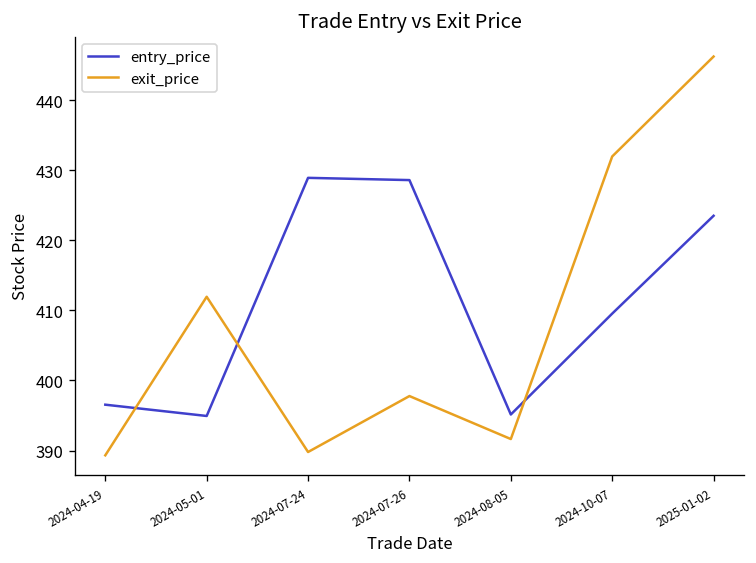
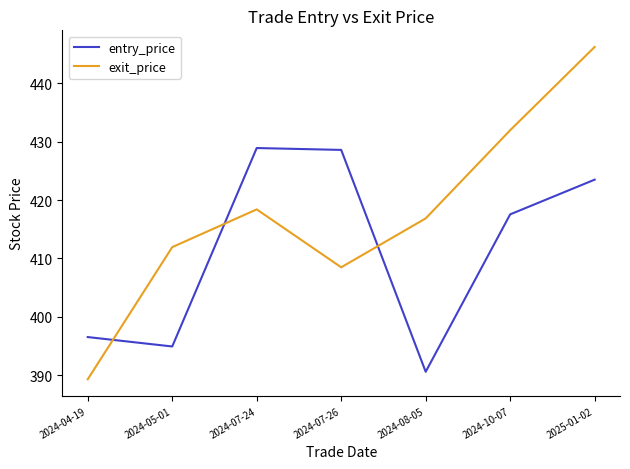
exit_price, 2024-07-24: 390 -> 418
exit_price, 2024-07-26: 398 -> 408
entry_price, 2024-08-05: 395 -> 391
exit_price, 2024-08-05: 392 -> 417
entry_price, 2024-10-07: 410 -> 418
